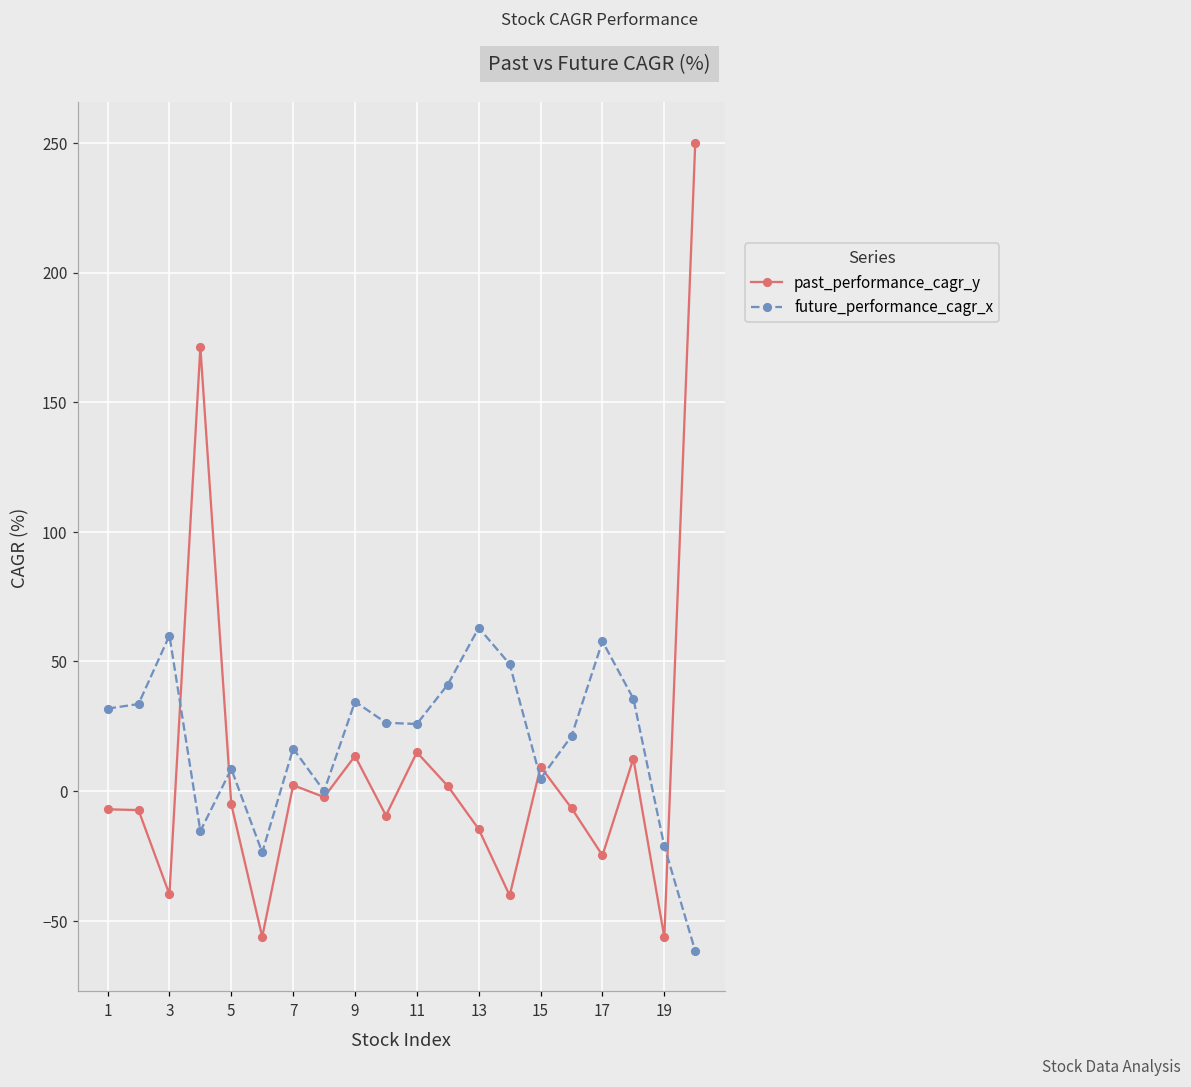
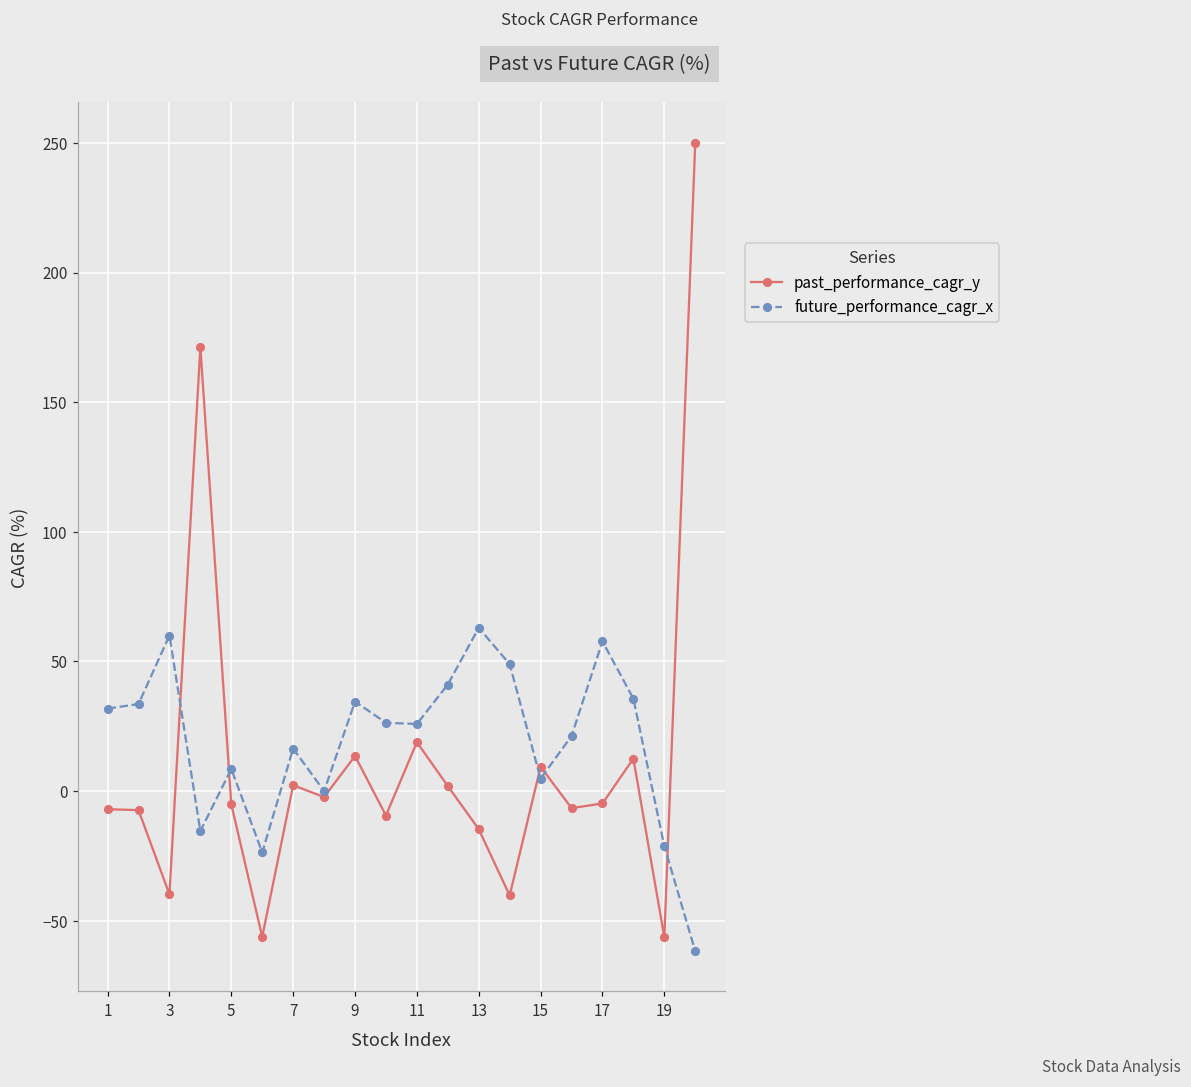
past_performance_cagr_y, 11: 15 -> 19
past_performance_cagr_y, 17: -25 -> -5
